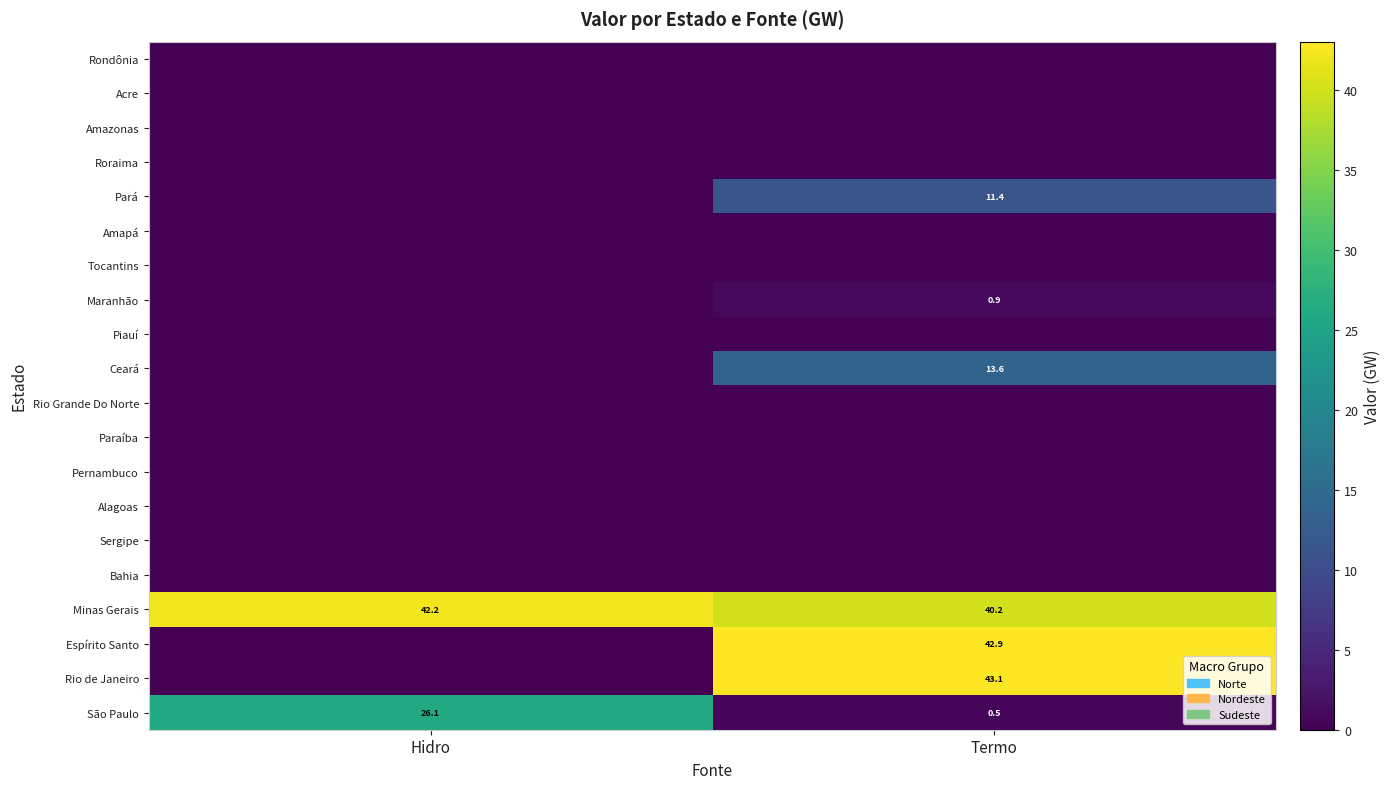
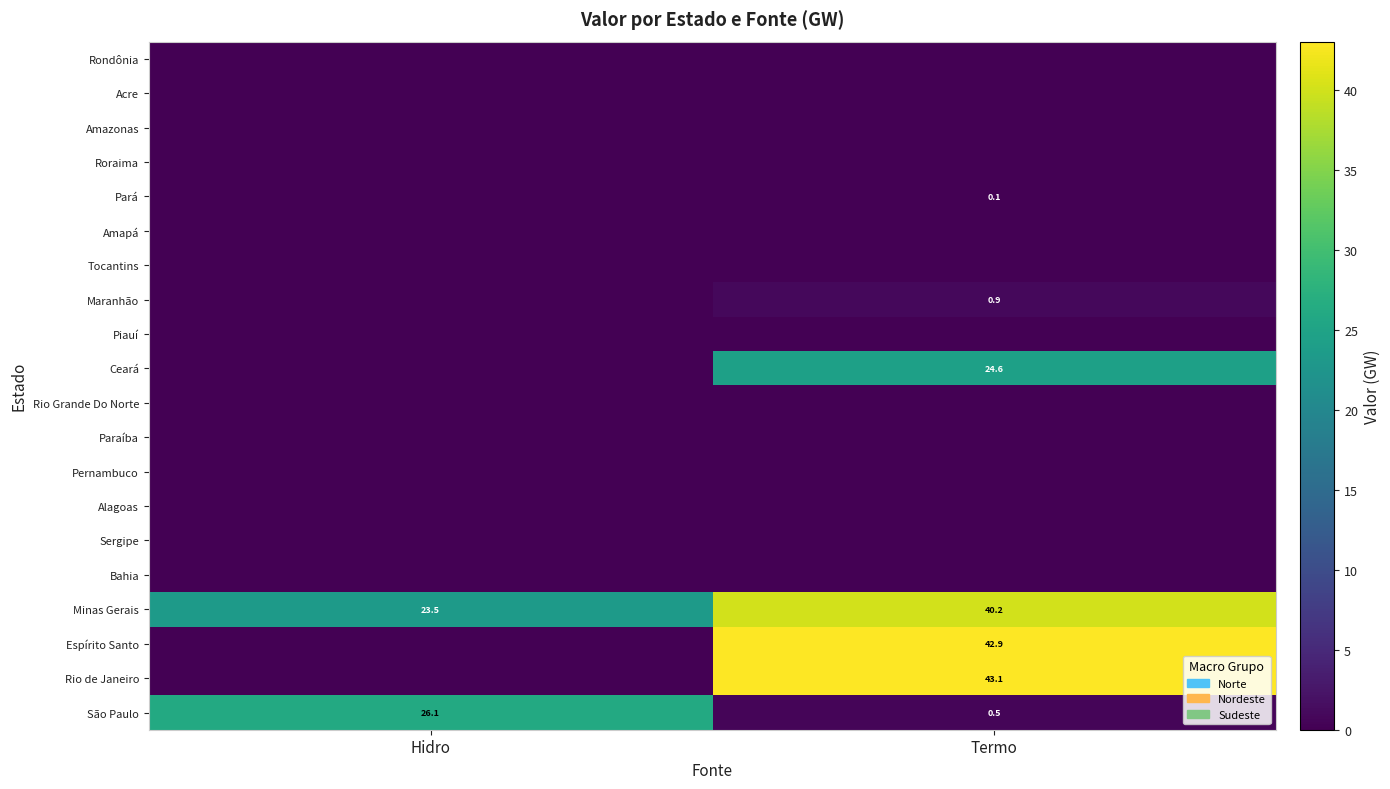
Pará, Termo: 11.4 -> 0.1
Ceará, Termo: 13.6 -> 24.6
Minas Gerais, Hidro: 42.2 -> 23.5
